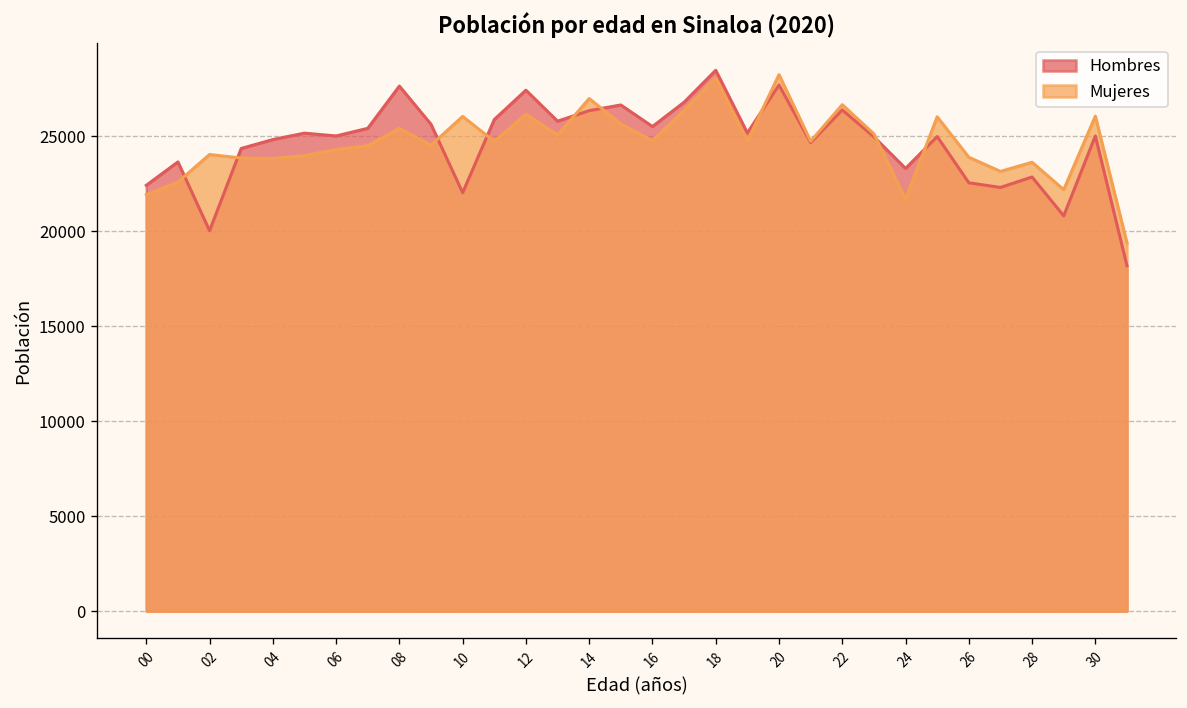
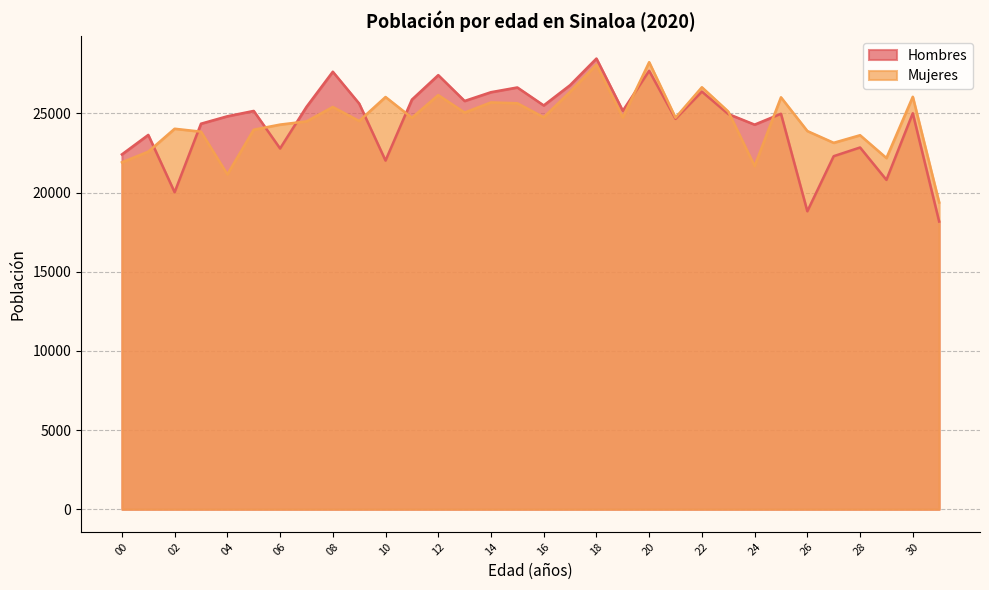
Mujeres, 04: 23800 -> 21100
Hombres, 06: 25000 -> 22800
Mujeres, 14: 27000 -> 25700
Hombres, 24: 23300 -> 24300
Hombres, 26: 22500 -> 18800
